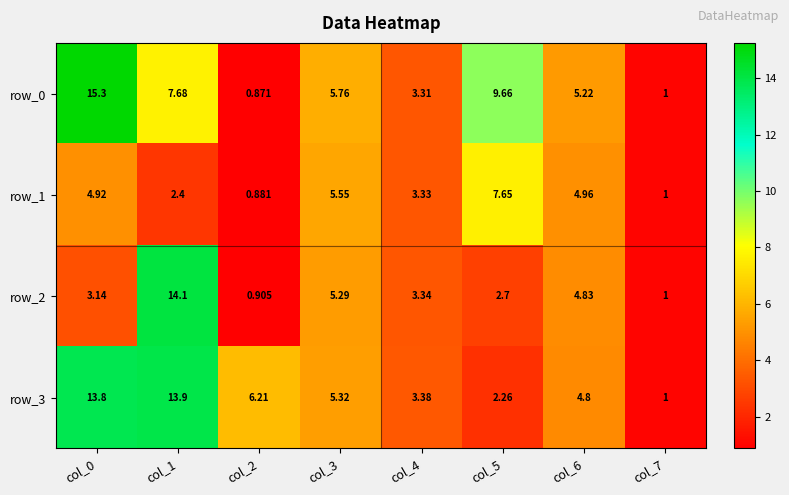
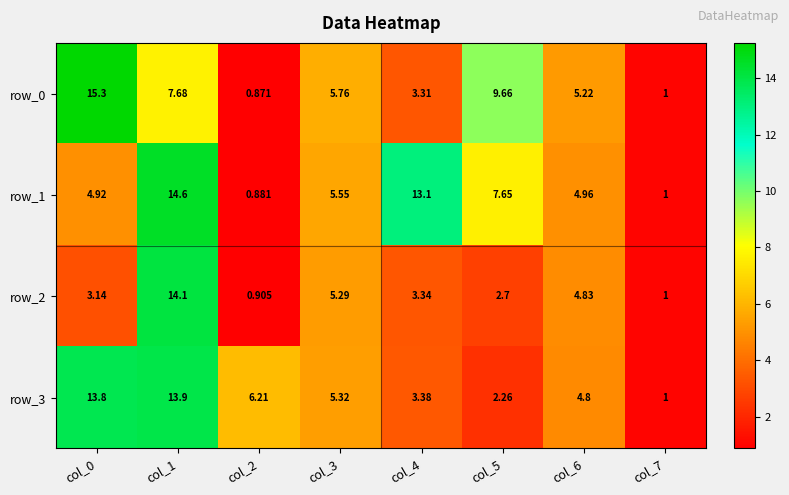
row_1, col_1: 2.4 -> 14.6
row_1, col_4: 3.33 -> 13.1
